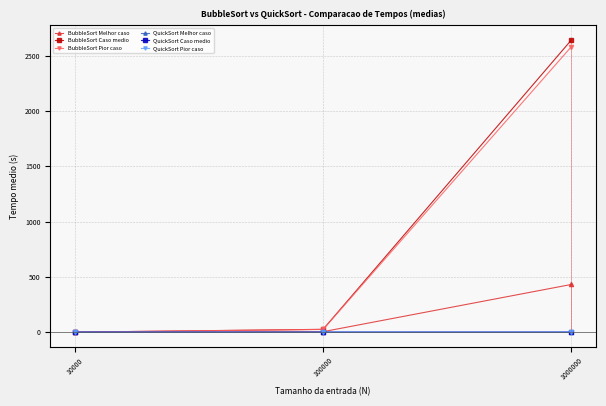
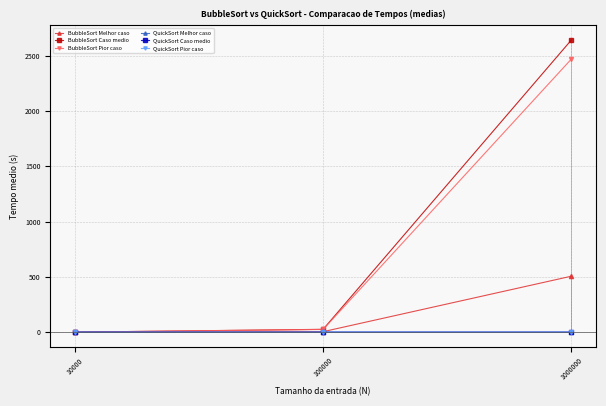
BubbleSort Melhor caso, 1000000: 430 -> 510
BubbleSort Pior caso, 1000000: 2580 -> 2470
